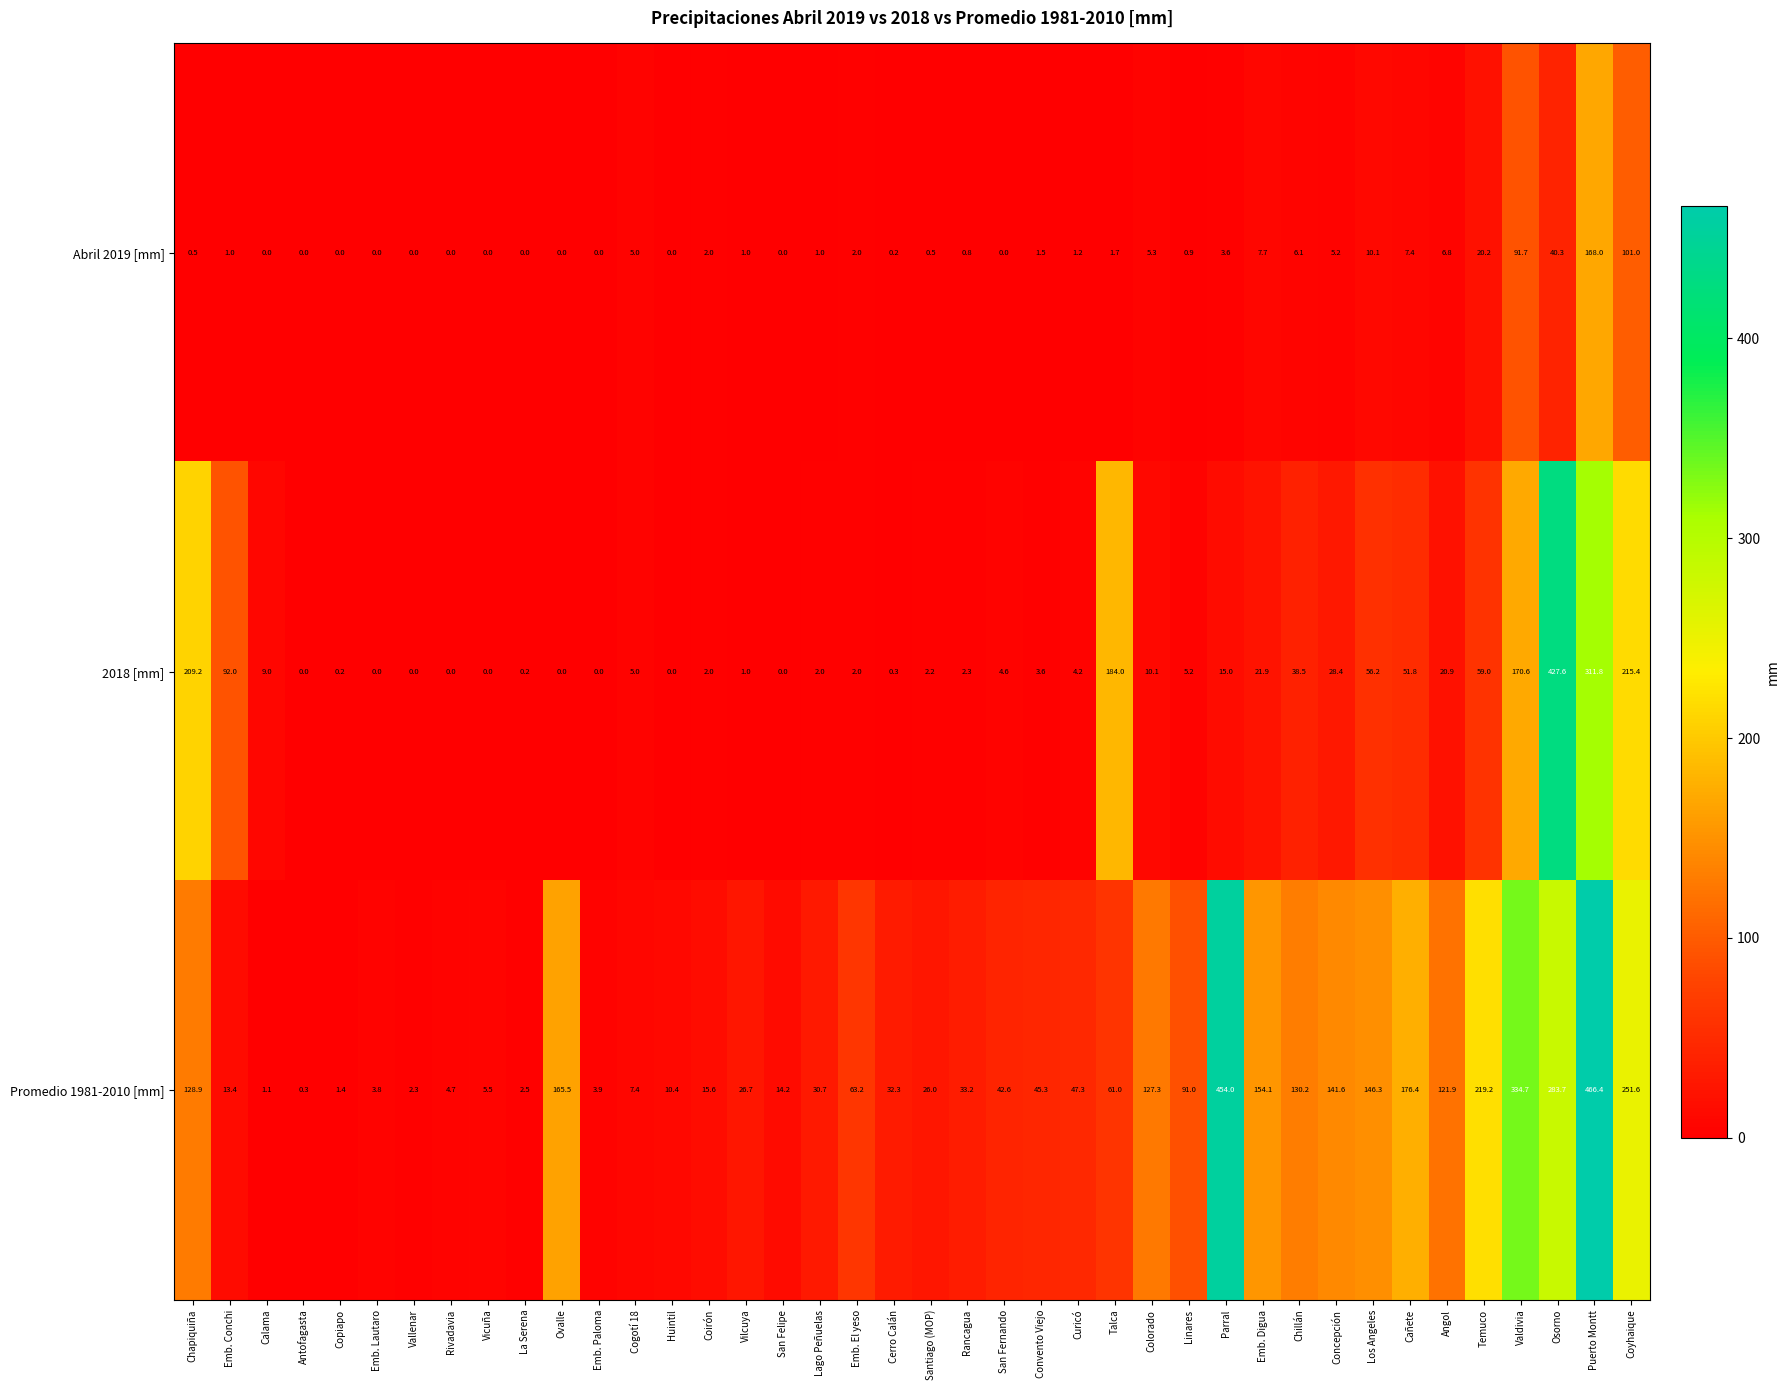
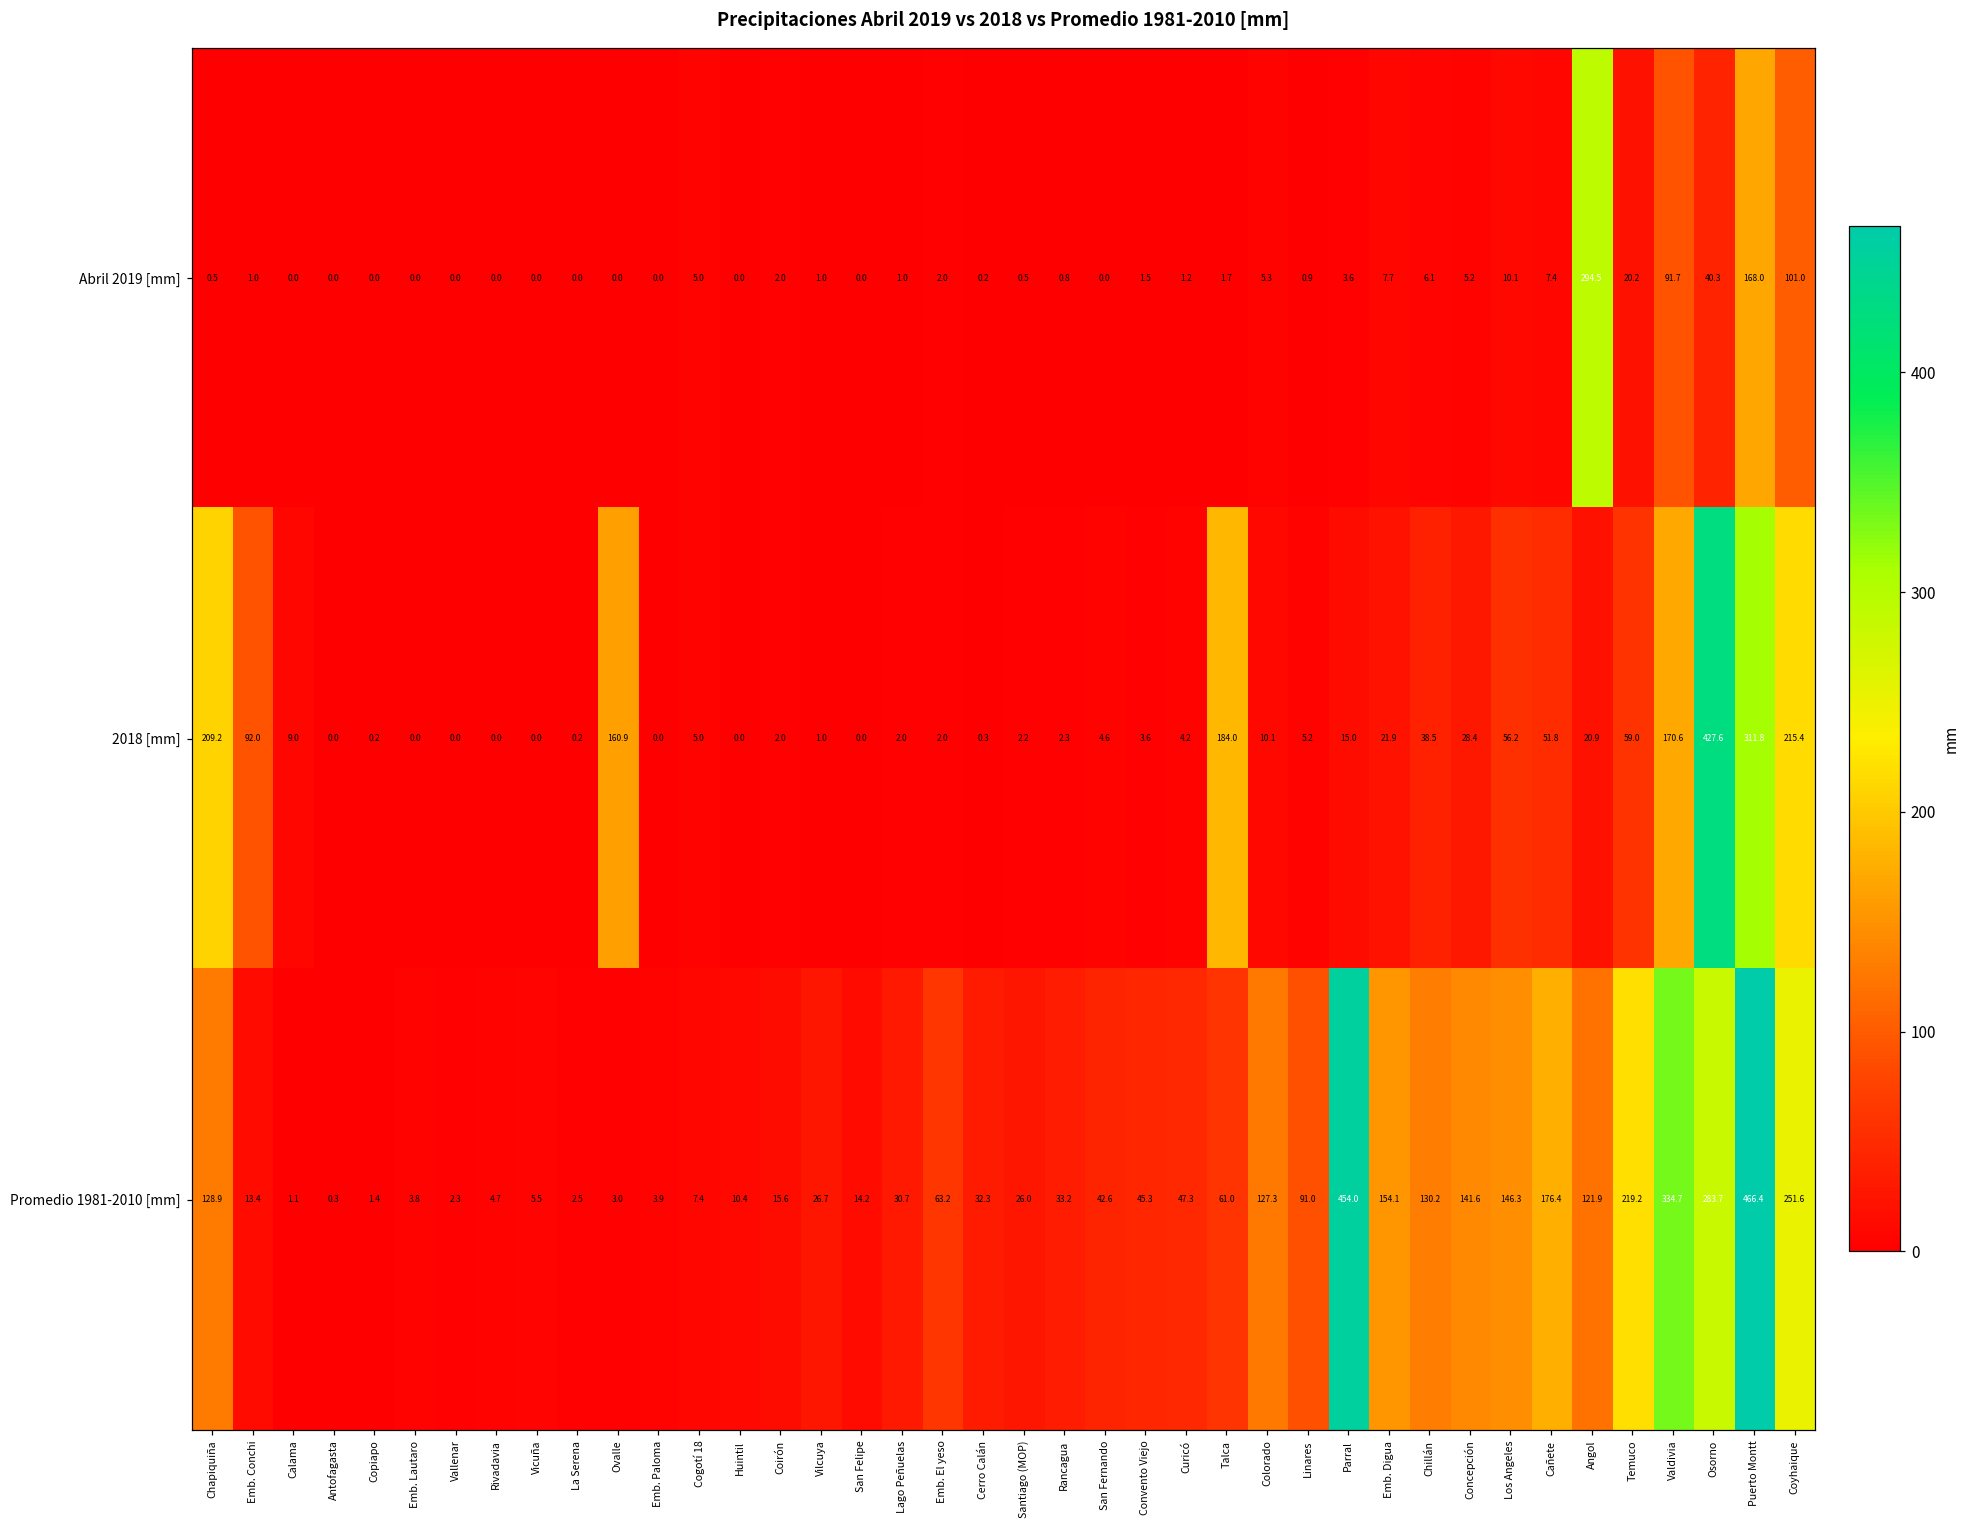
Abril 2019 [mm], Angol: 6.8 -> 294.5
2018 [mm], Ovalle: 0.0 -> 160.9
Promedio 1981-2010 [mm], Ovalle: 165.5 -> 3.0
